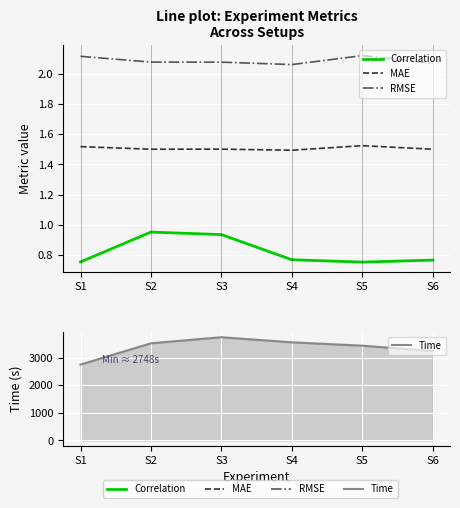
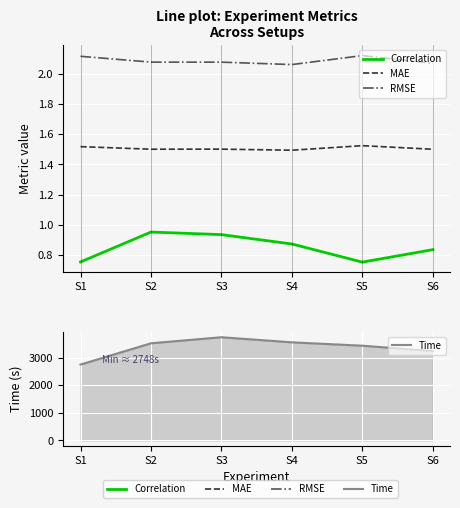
Line plot: Experiment Metrics Across Setups, Correlation, S4: 0.77 -> 0.87
Line plot: Experiment Metrics Across Setups, Correlation, S6: 0.77 -> 0.84
